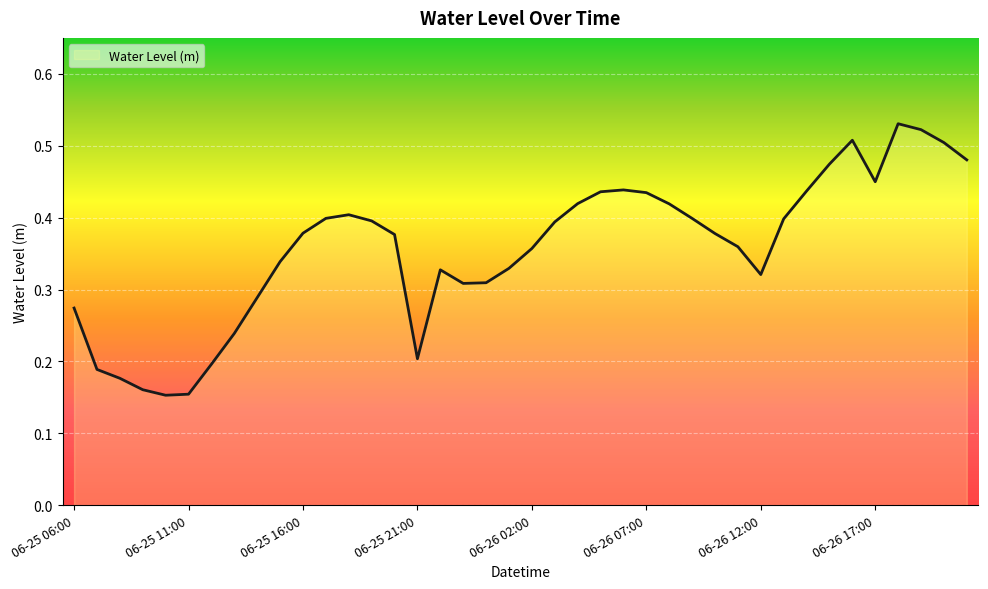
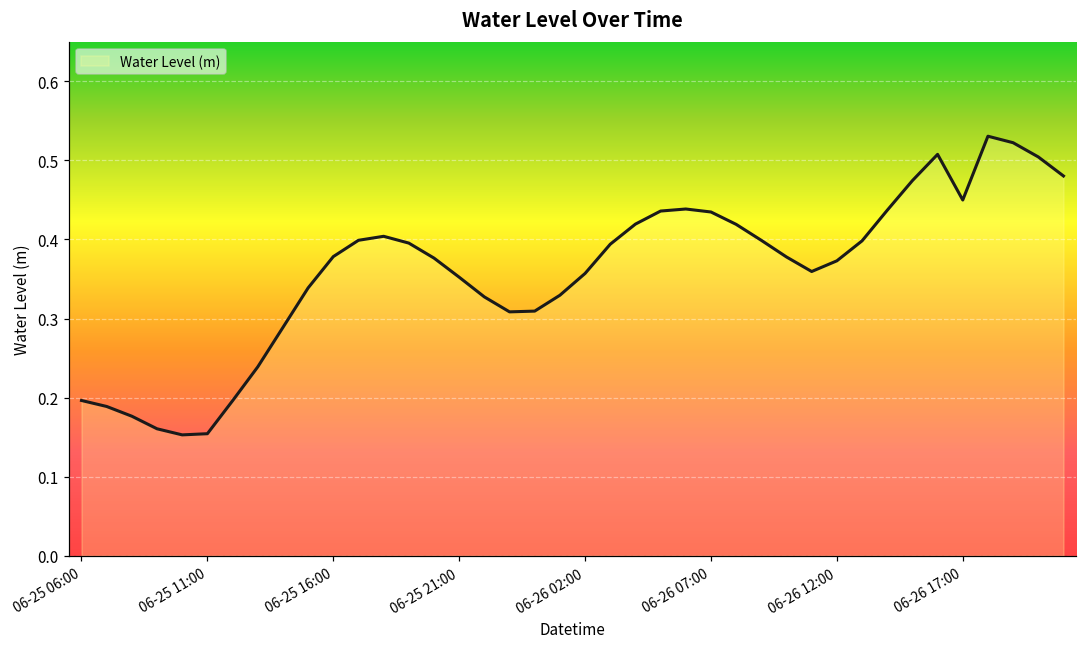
06-25 06:00: 0.27 -> 0.20
06-25 21:00: 0.20 -> 0.35
06-26 12:00: 0.32 -> 0.37
